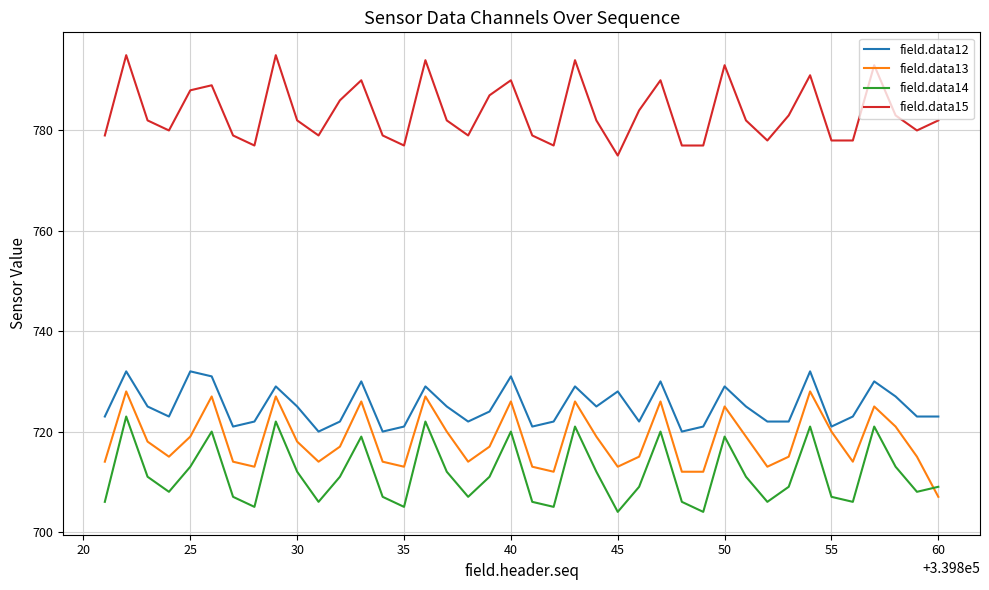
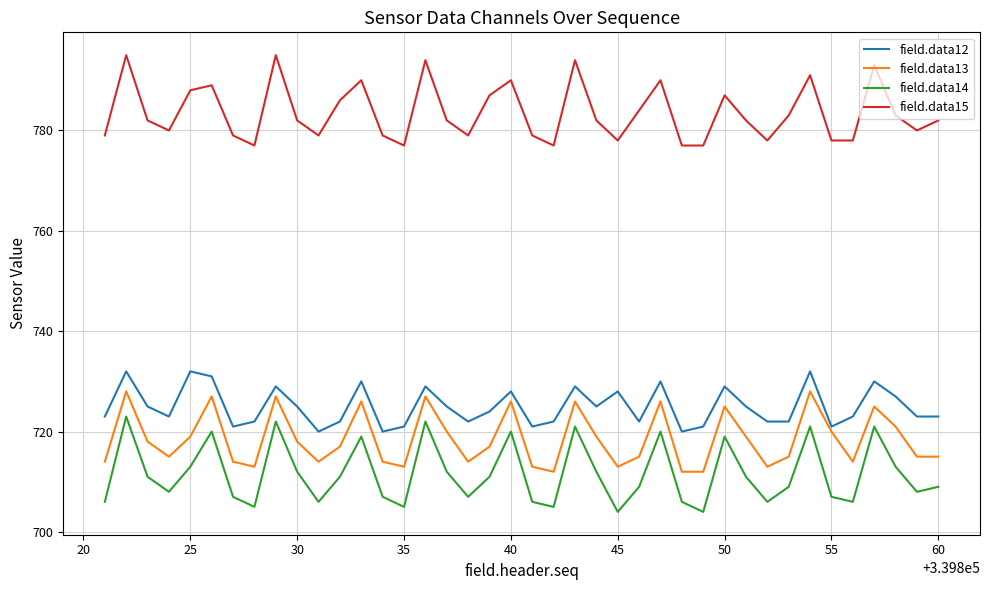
field.data12, 40: 731 -> 728
field.data15, 45: 775 -> 778
field.data15, 50: 793 -> 787
field.data13, 60: 707 -> 715
